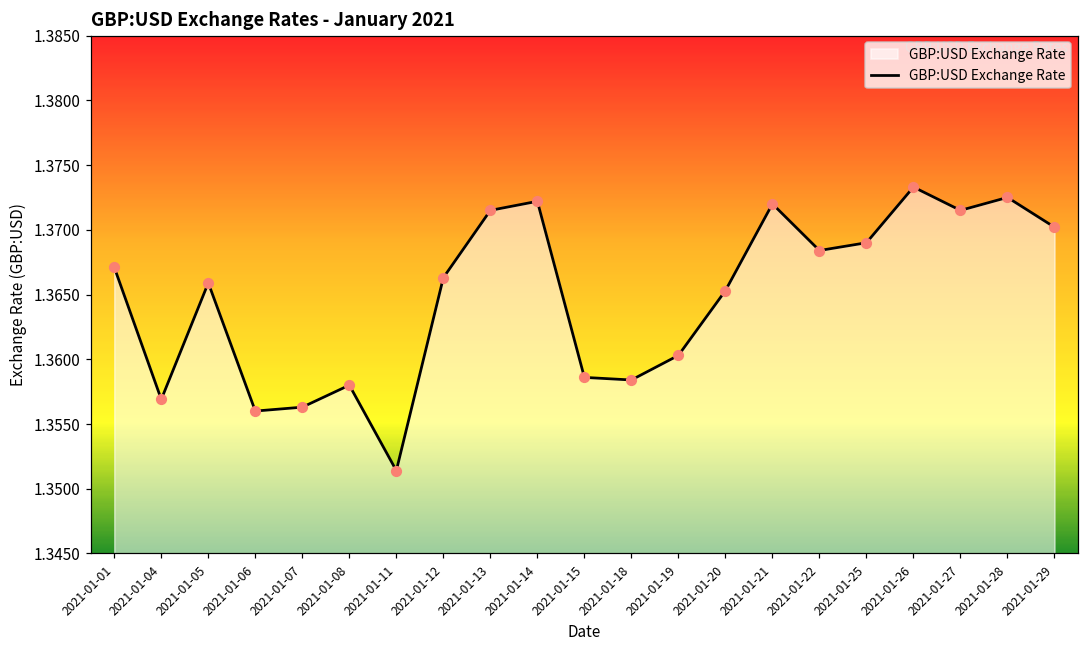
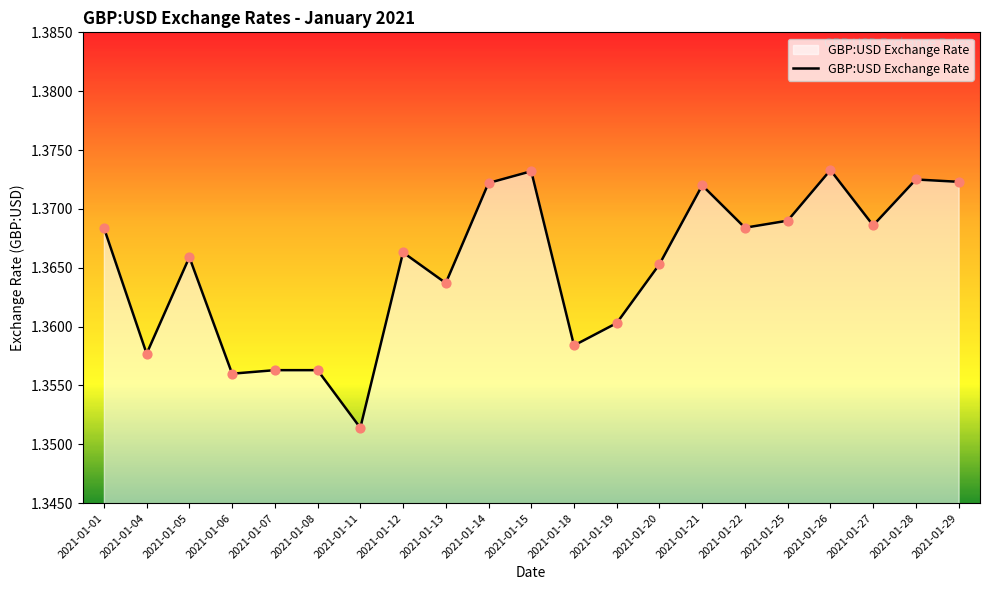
2021-01-01: 1.3671 -> 1.3684
2021-01-04: 1.3569 -> 1.3577
2021-01-08: 1.3580 -> 1.3563
2021-01-13: 1.3715 -> 1.3637
2021-01-15: 1.3586 -> 1.3732
2021-01-27: 1.3715 -> 1.3686
2021-01-29: 1.3702 -> 1.3723
